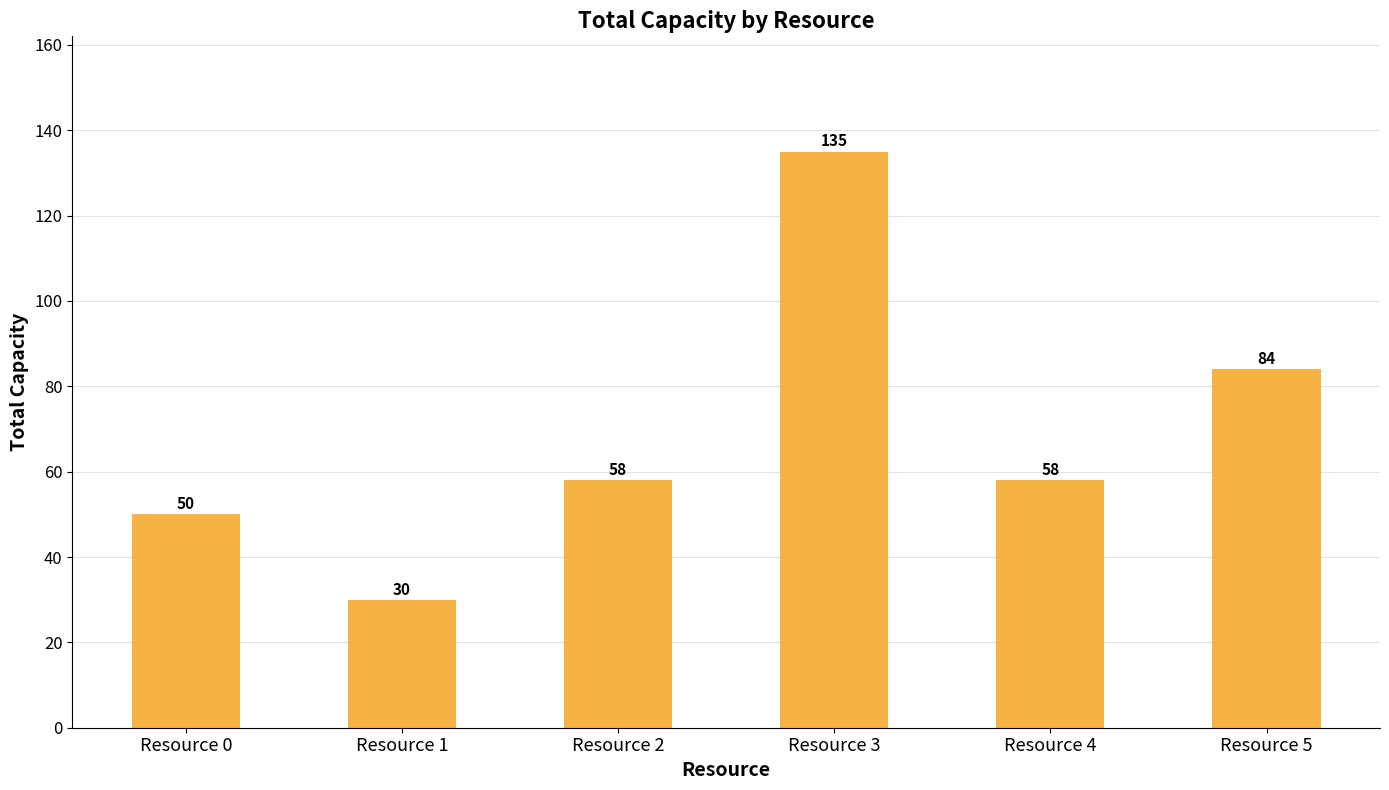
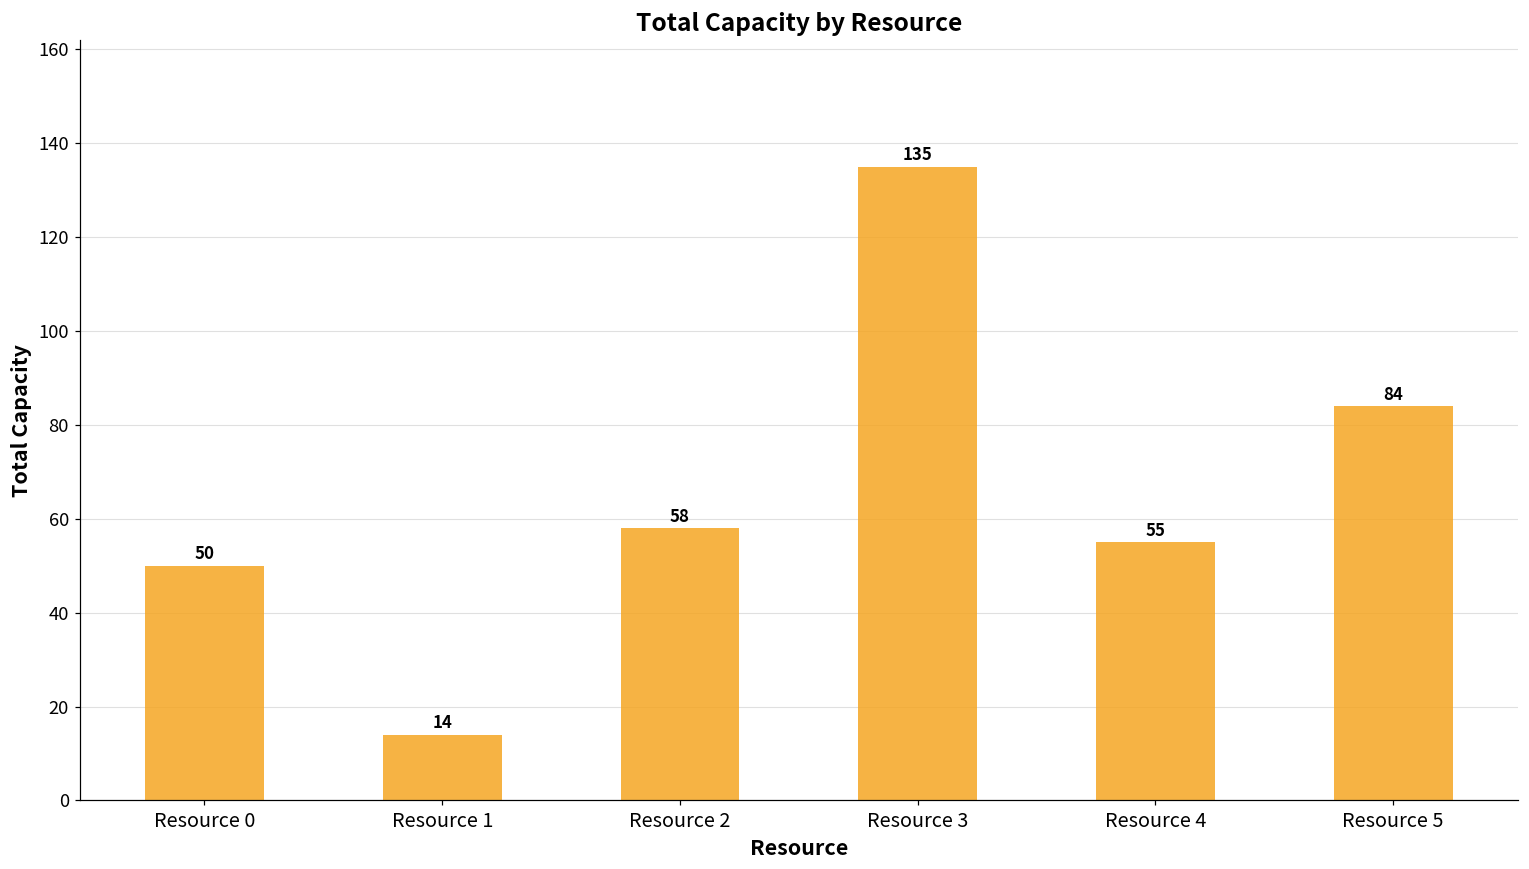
Resource 1: 30 -> 14
Resource 4: 58 -> 55
